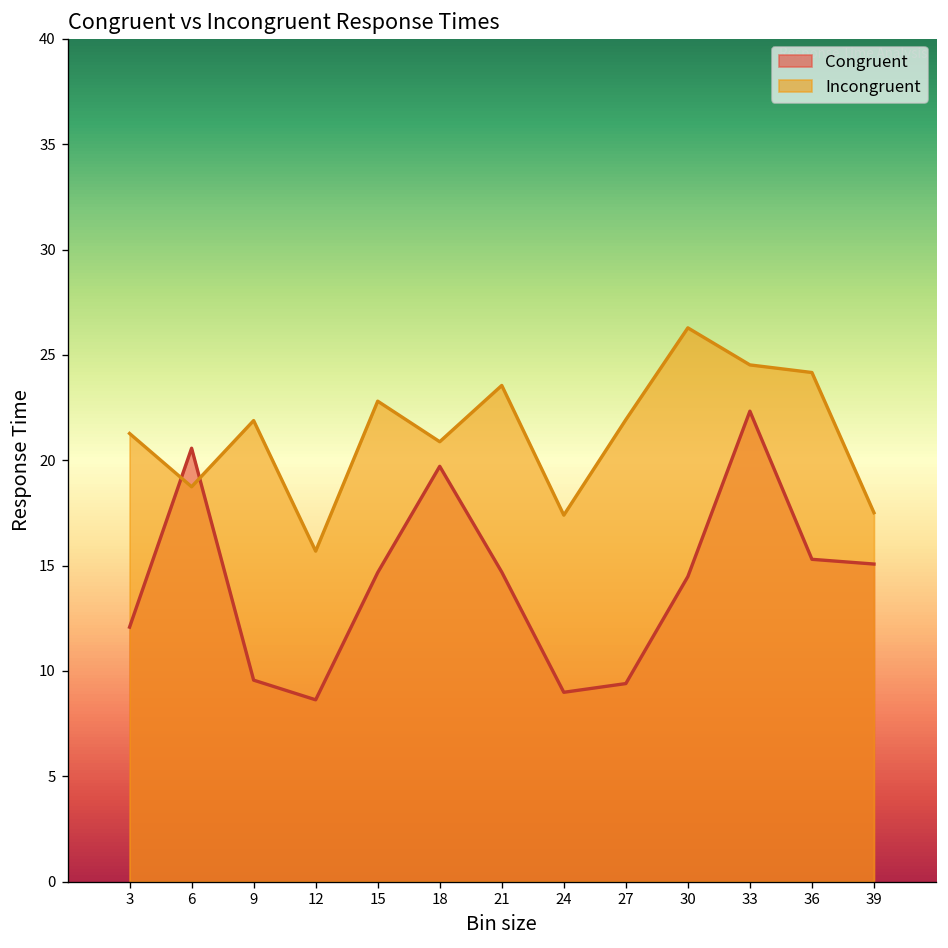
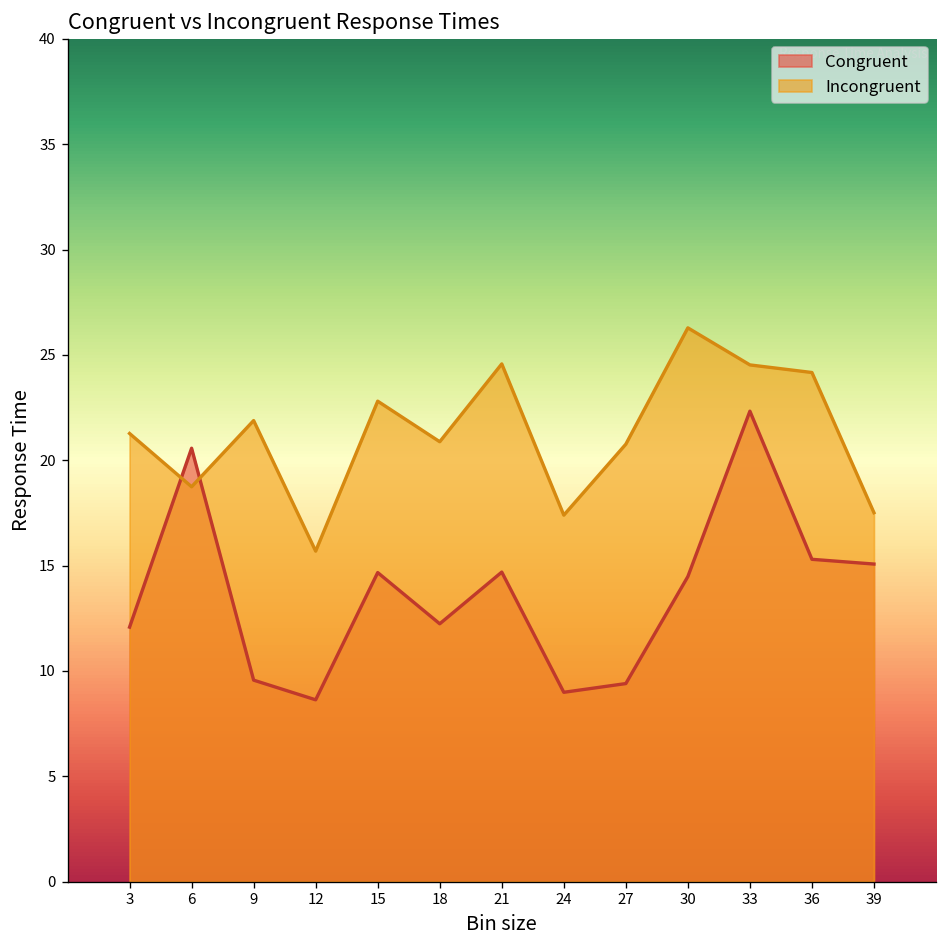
Congruent, 18: 19.7 -> 12.2
Incongruent, 21: 23.5 -> 24.6
Incongruent, 27: 21.9 -> 20.8
